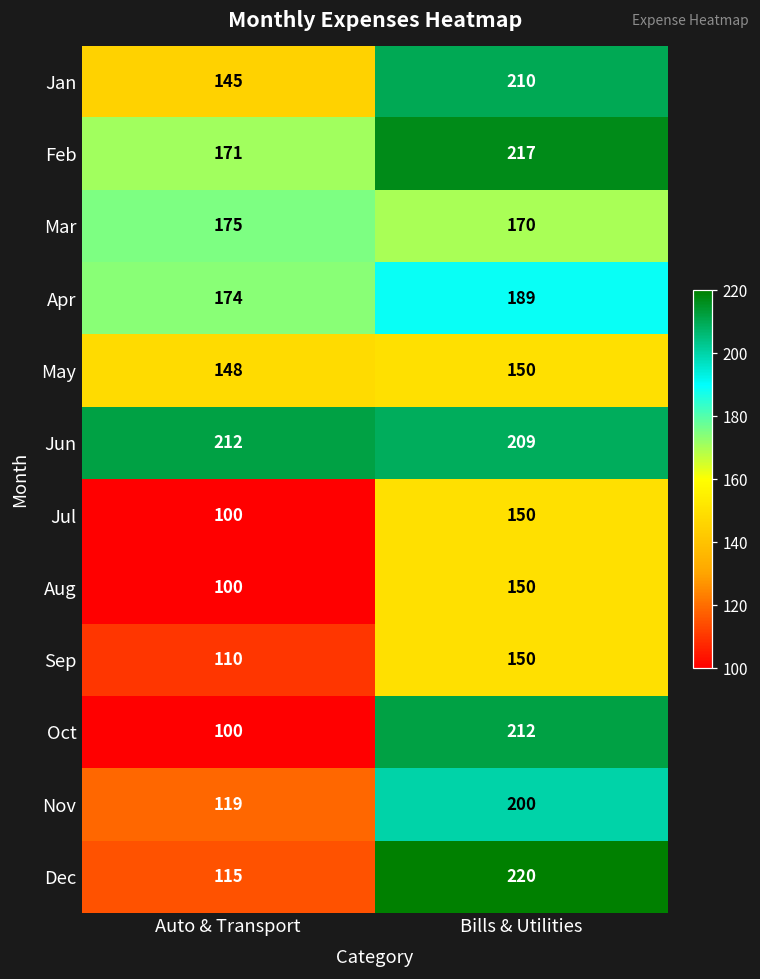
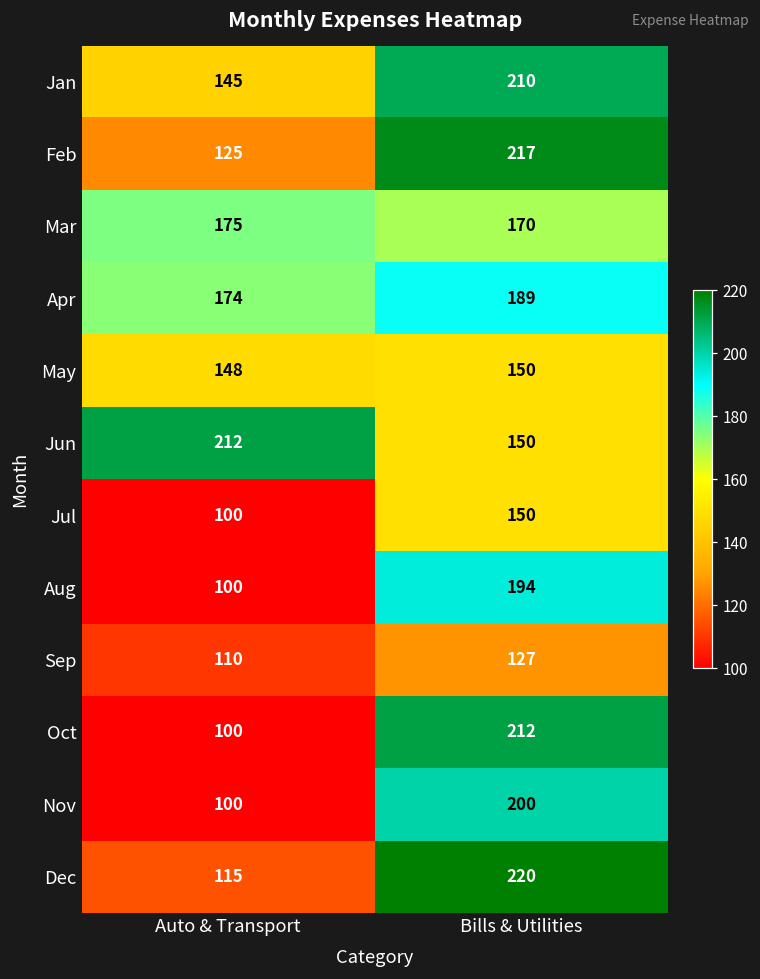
Feb, Auto & Transport: 171 -> 125
Jun, Bills & Utilities: 209 -> 150
Aug, Bills & Utilities: 150 -> 194
Sep, Bills & Utilities: 150 -> 127
Nov, Auto & Transport: 119 -> 100
